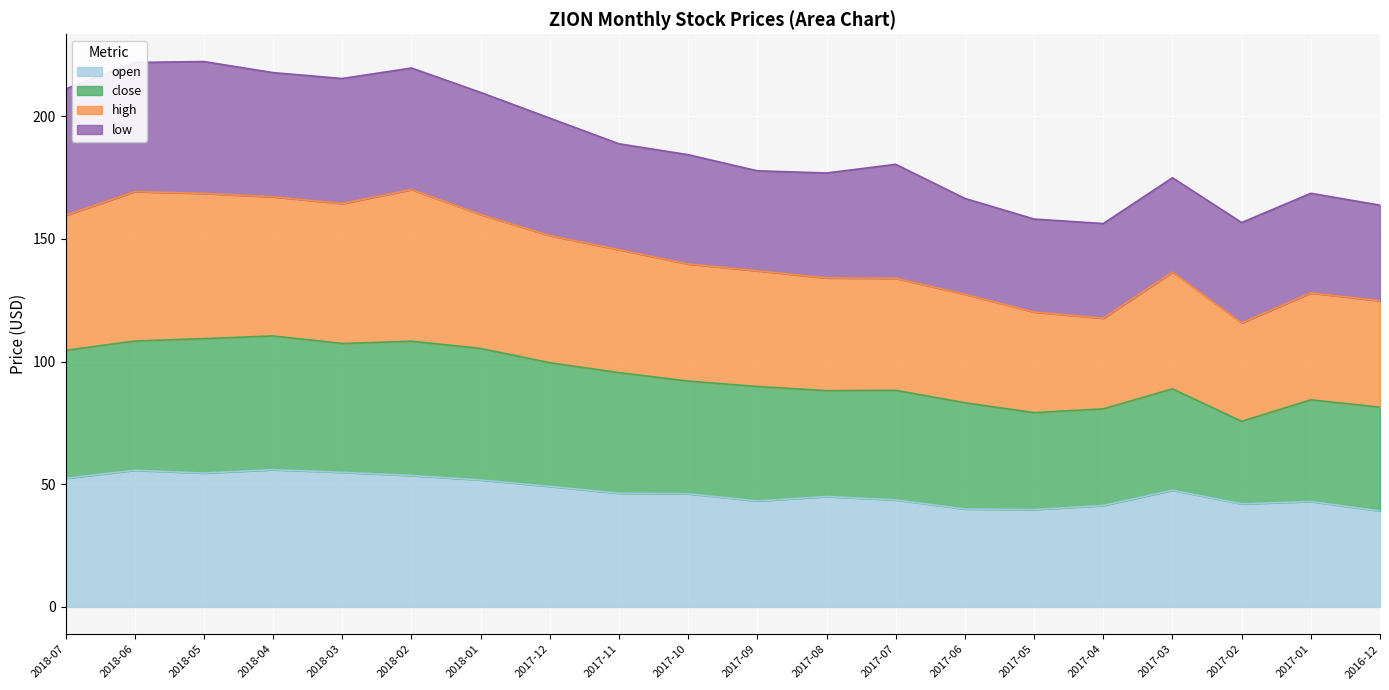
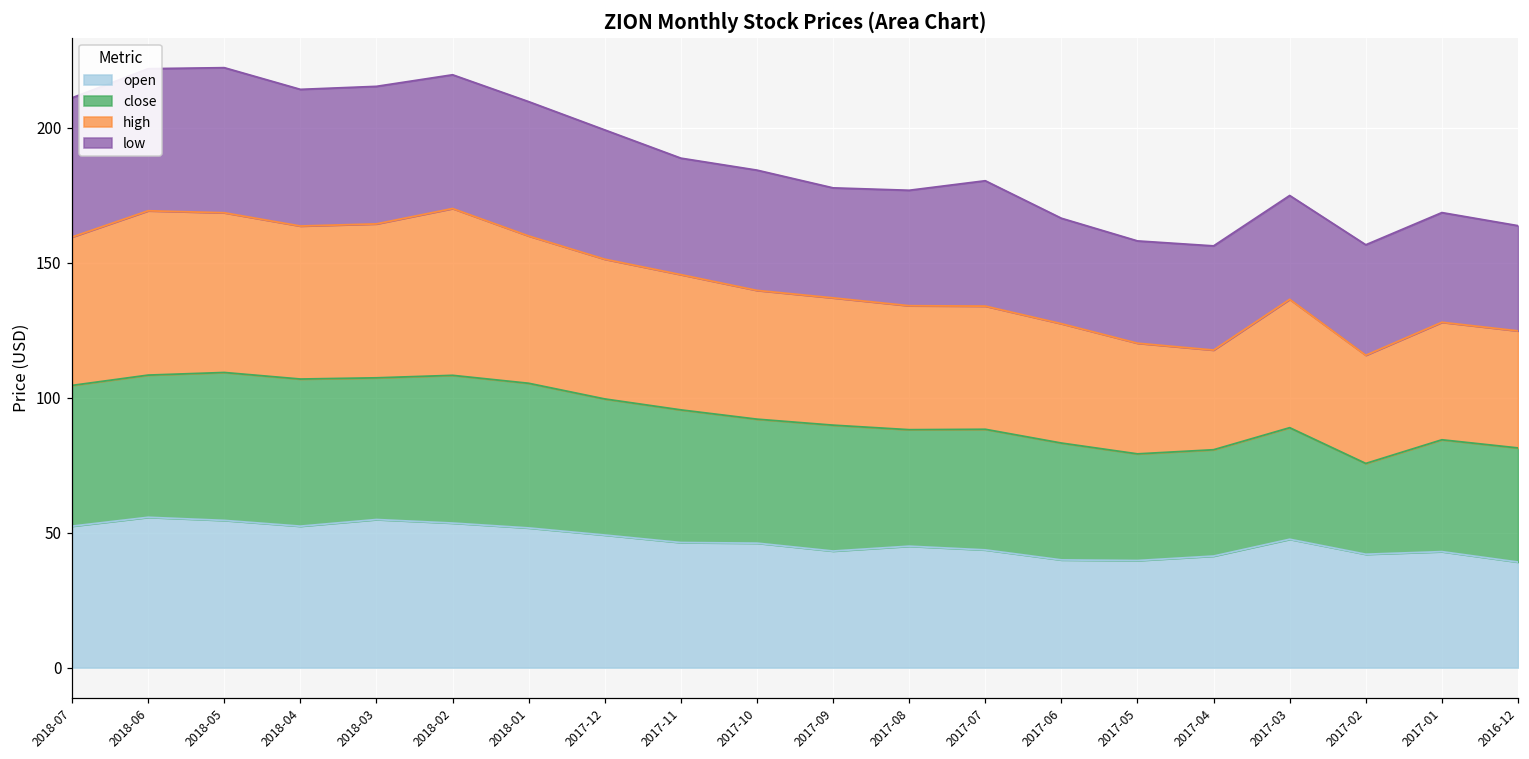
open, 2018-04: 56 -> 52
